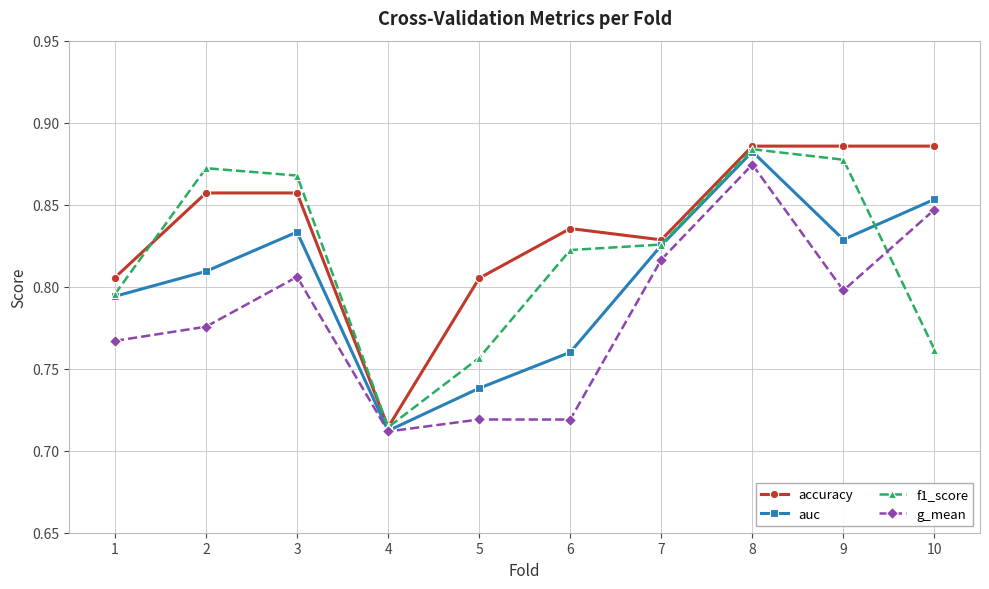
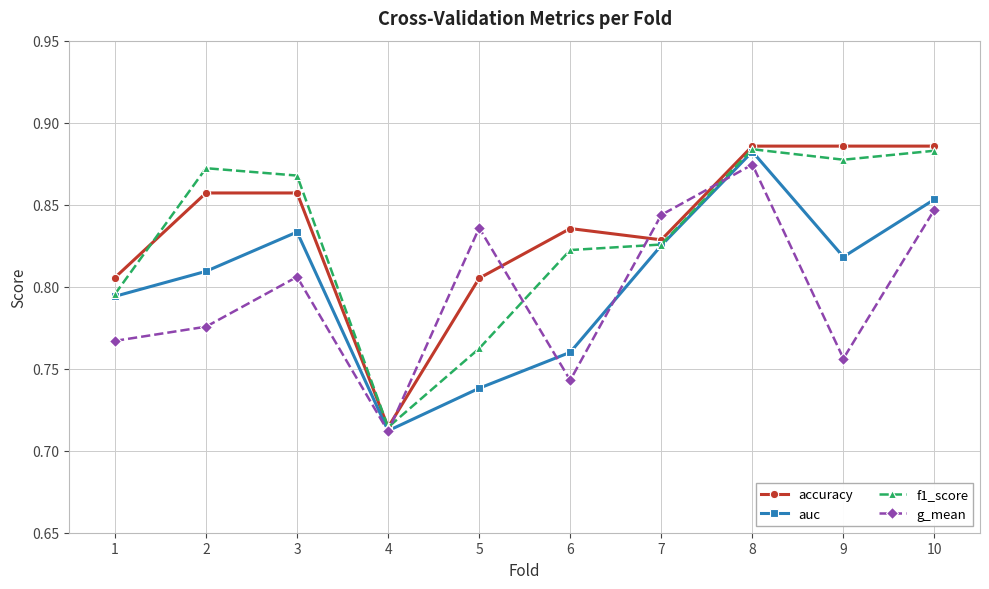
f1_score, 5: 0.757 -> 0.762
g_mean, 5: 0.719 -> 0.836
g_mean, 6: 0.719 -> 0.743
g_mean, 7: 0.816 -> 0.844
auc, 9: 0.829 -> 0.818
g_mean, 9: 0.798 -> 0.756
f1_score, 10: 0.762 -> 0.883
